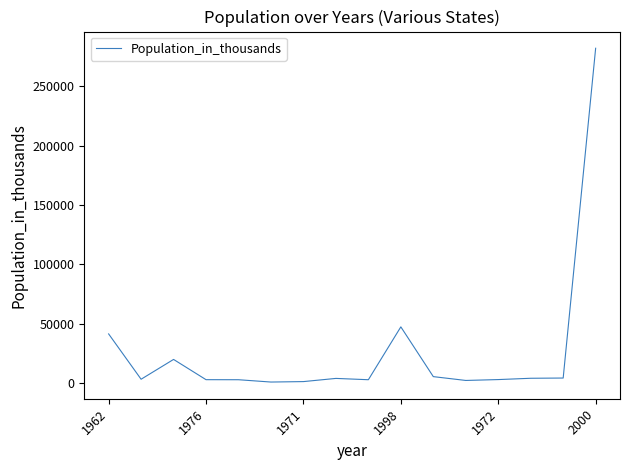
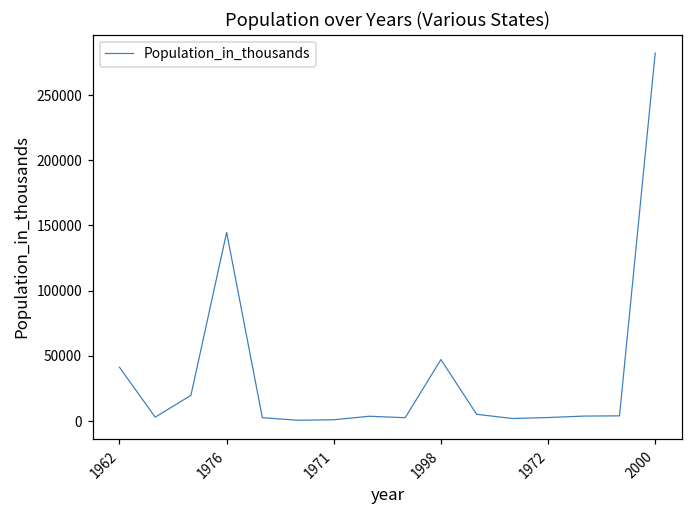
1976: 3000 -> 145000
